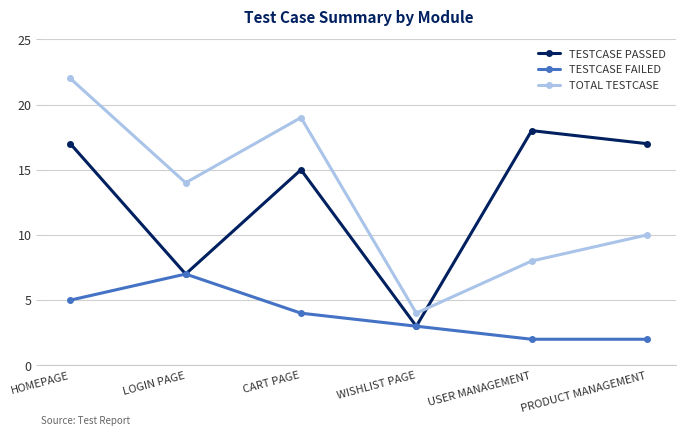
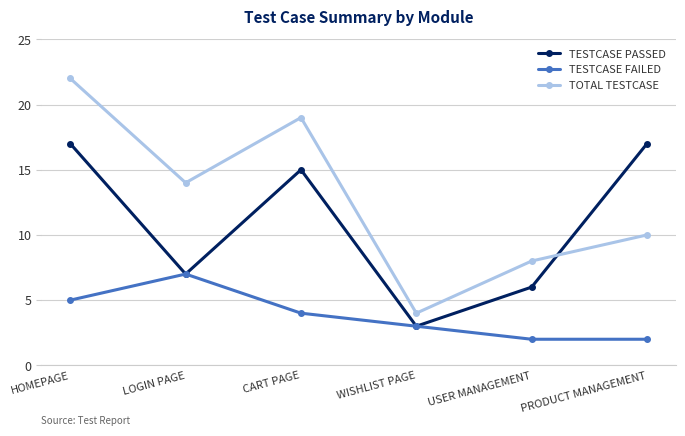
TESTCASE PASSED, USER MANAGEMENT: 18 -> 6
